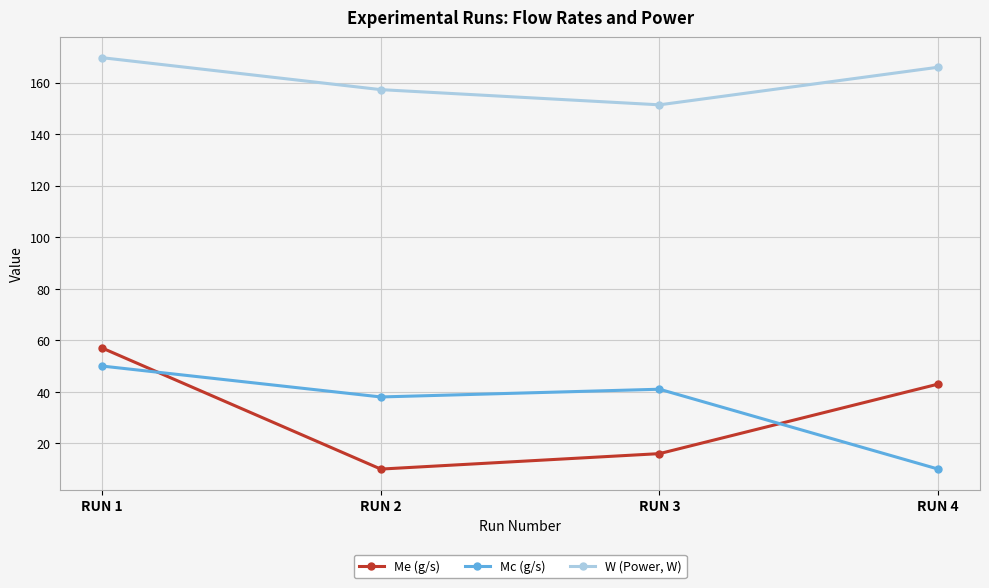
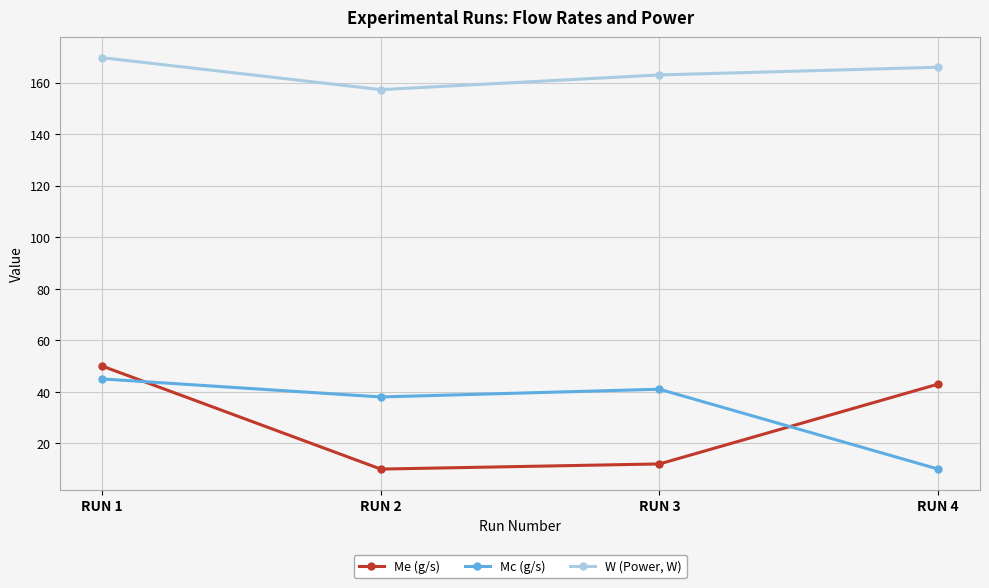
Me (g/s), RUN 1: 57 -> 50
Mc (g/s), RUN 1: 50 -> 45
Me (g/s), RUN 3: 16 -> 12
W (Power, W), RUN 3: 151 -> 163
